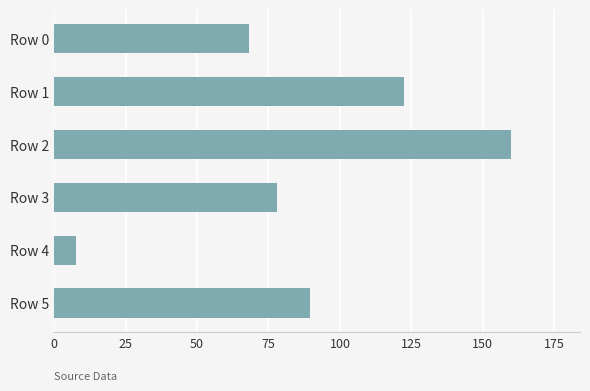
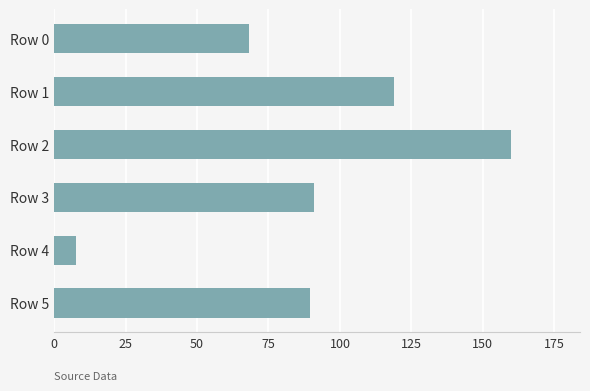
Row 1: 122 -> 119
Row 3: 78 -> 91
